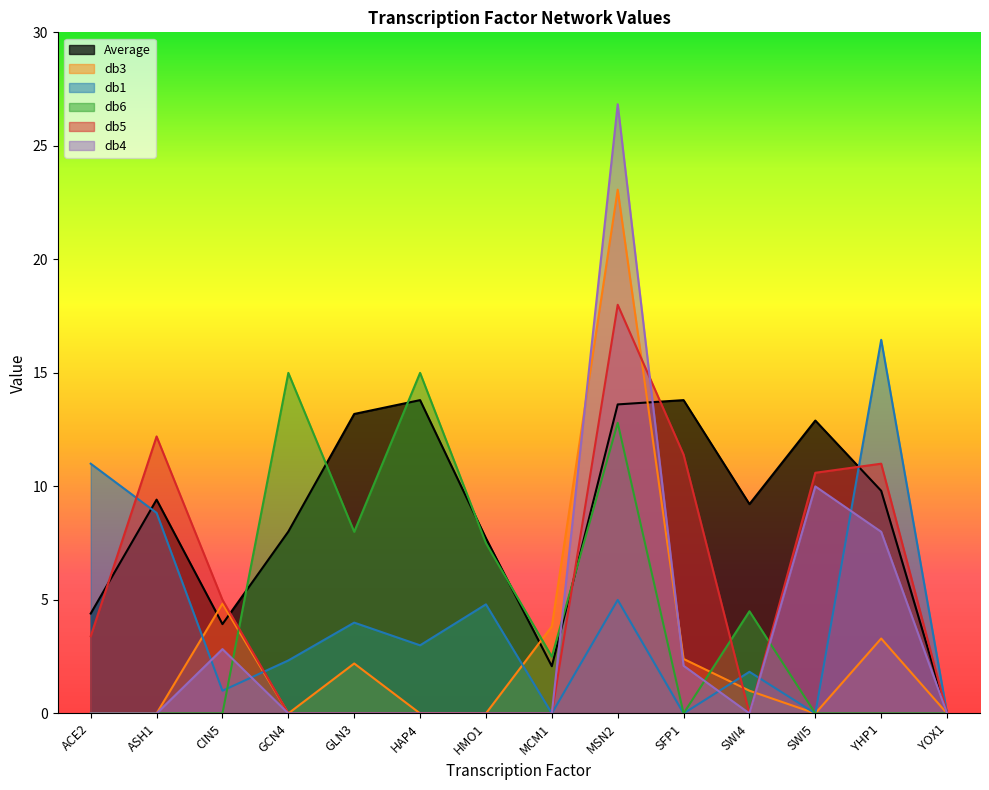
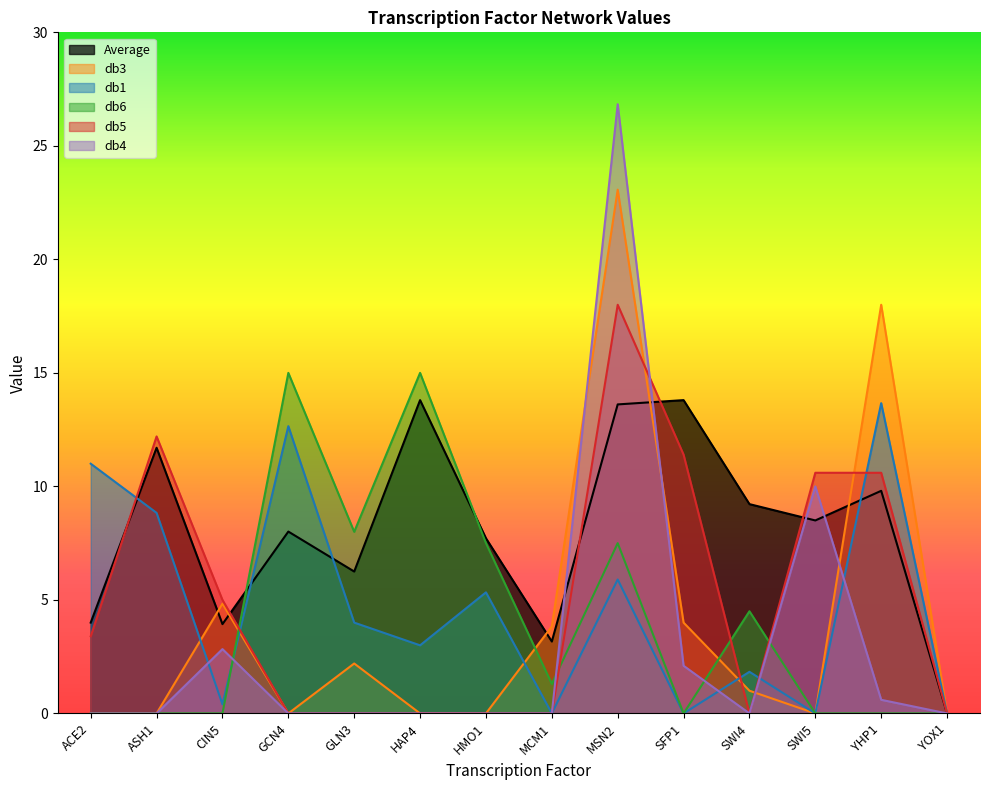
Average, ACE2: 4.4 -> 4.0
Average, ASH1: 9.4 -> 11.7
db1, CIN5: 1.0 -> 0.4
db1, GCN4: 2.3 -> 12.7
Average, GLN3: 13.2 -> 6.3
db1, HMO1: 4.8 -> 5.3
Average, MCM1: 2.1 -> 3.2
db6, MCM1: 2.5 -> 1.3
db1, MSN2: 5.0 -> 5.9
db6, MSN2: 12.8 -> 7.5
db3, SFP1: 2.4 -> 4.0
Average, SWI5: 12.9 -> 8.5
db3, YHP1: 3.3 -> 18.0
db1, YHP1: 16.5 -> 13.7
db5, YHP1: 11.0 -> 10.6
db4, YHP1: 8.0 -> 0.6
